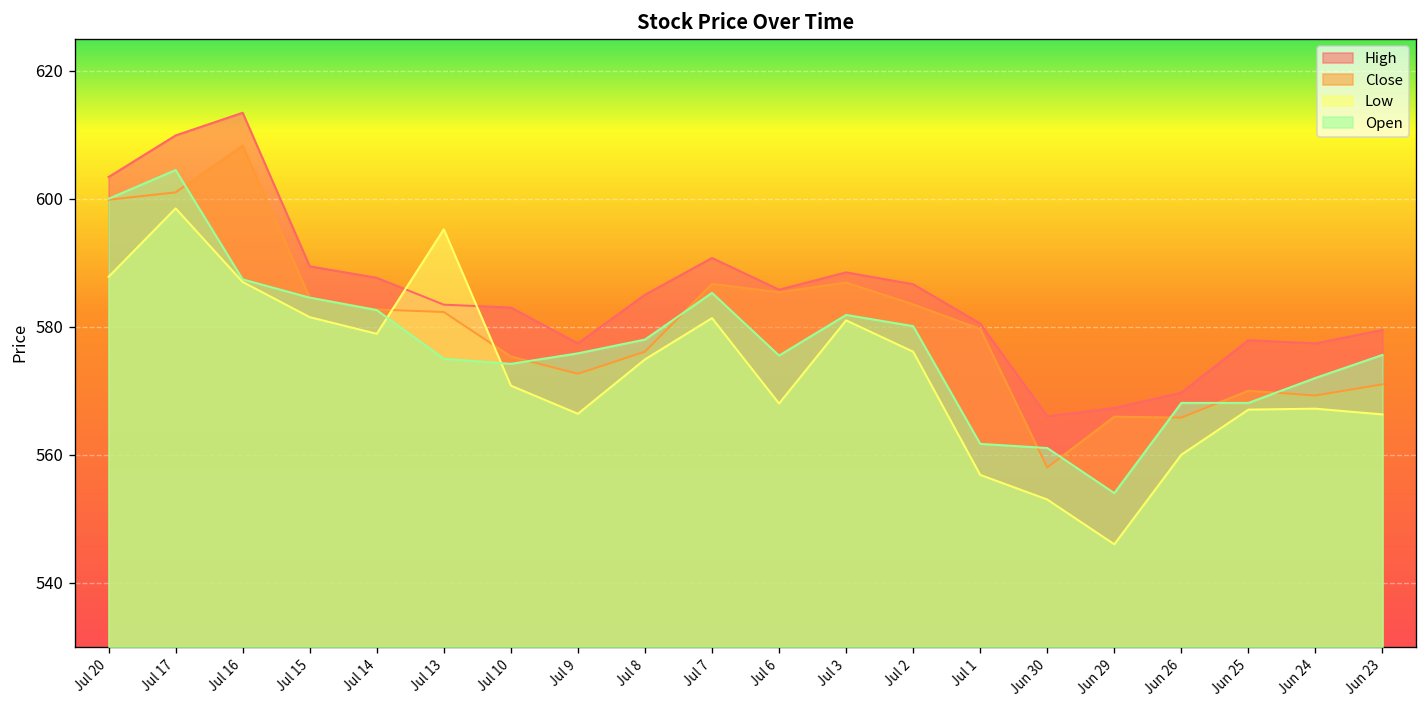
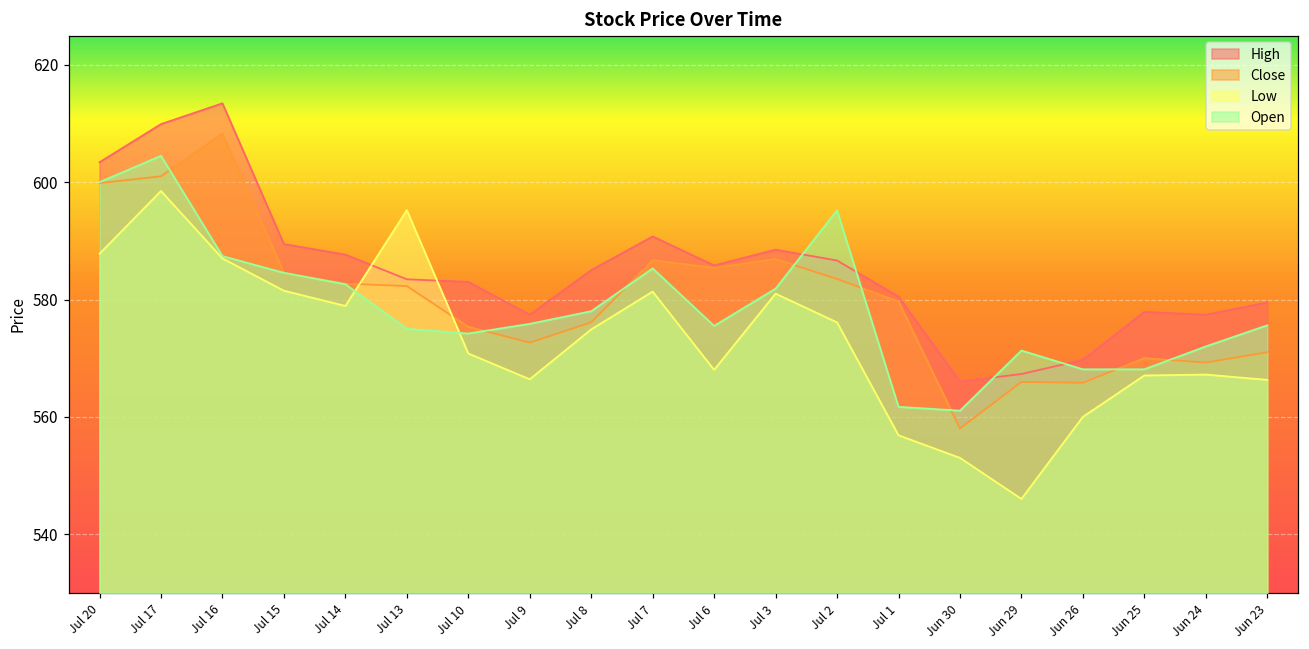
Open, Jul 2: 580 -> 595
Open, Jun 29: 554 -> 571
